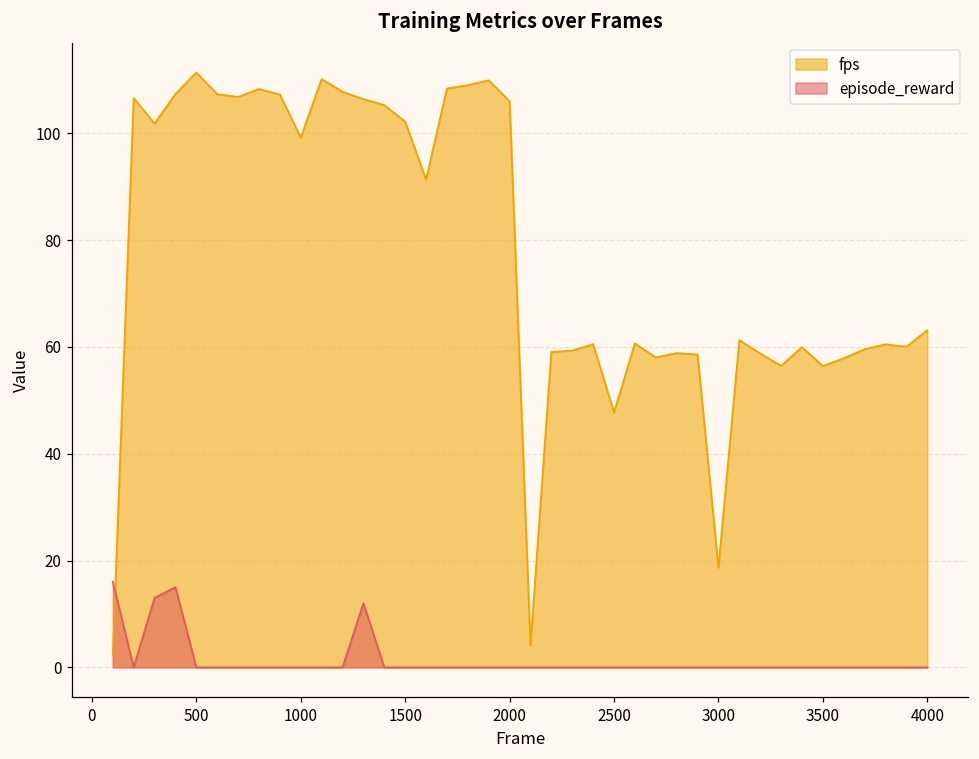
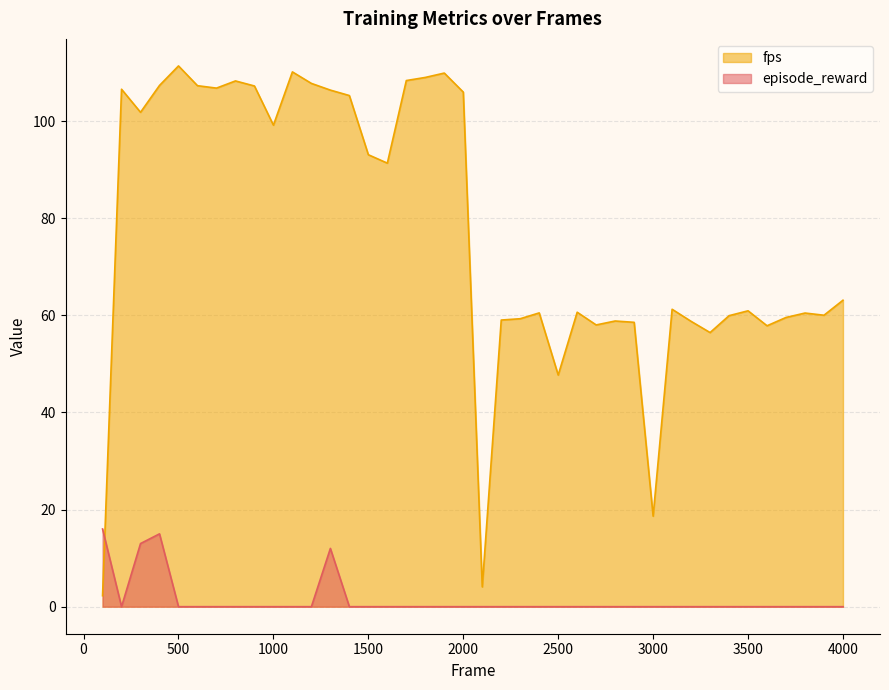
fps, 1500: 102 -> 93
fps, 3500: 56 -> 61
